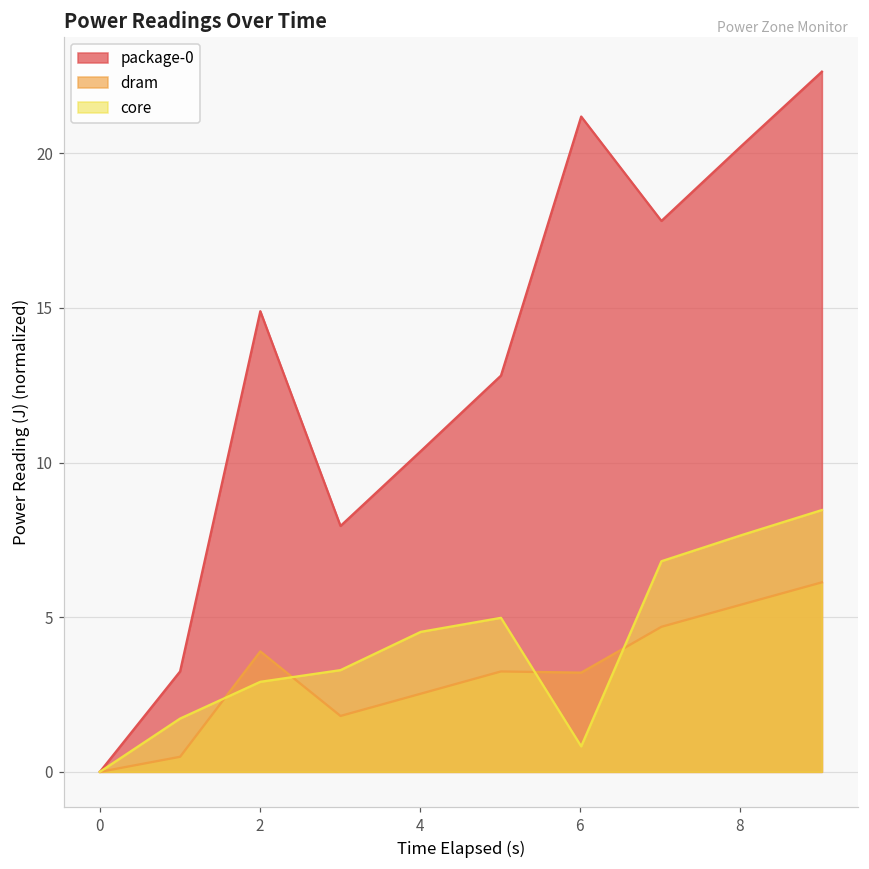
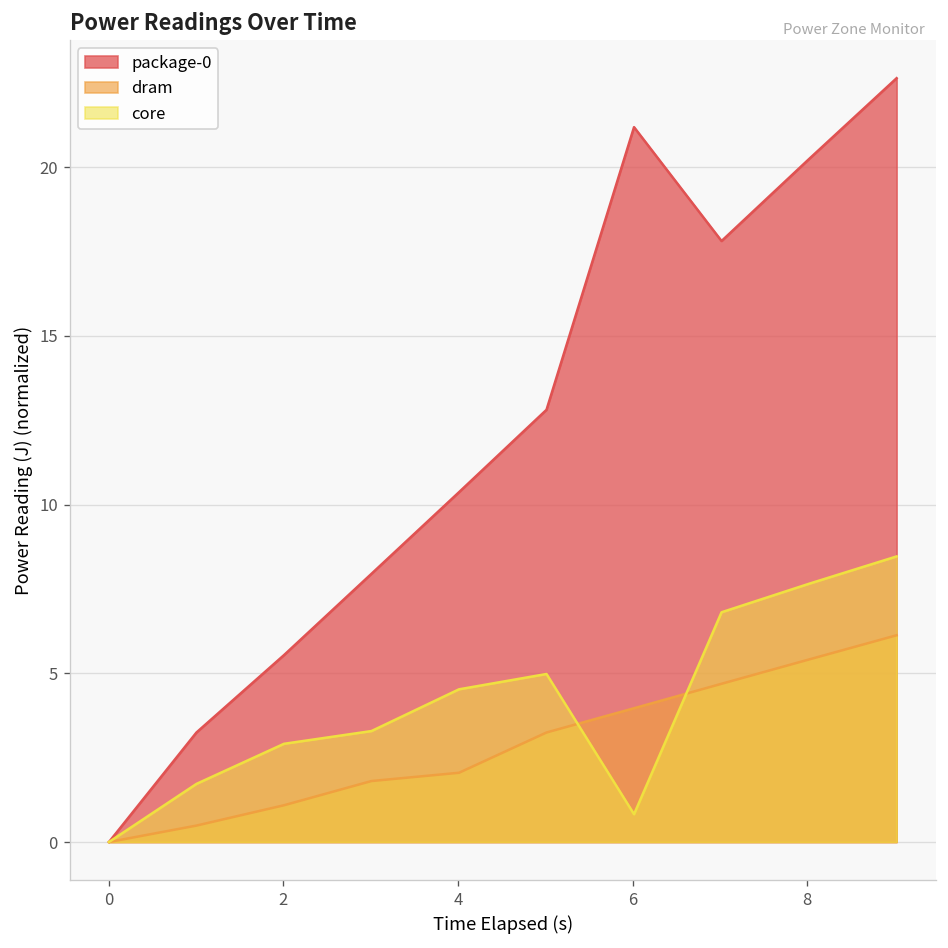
package-0, 2: 14.9 -> 5.5
dram, 2: 3.9 -> 1.1
dram, 4: 2.5 -> 2.1
dram, 6: 3.2 -> 4.0
